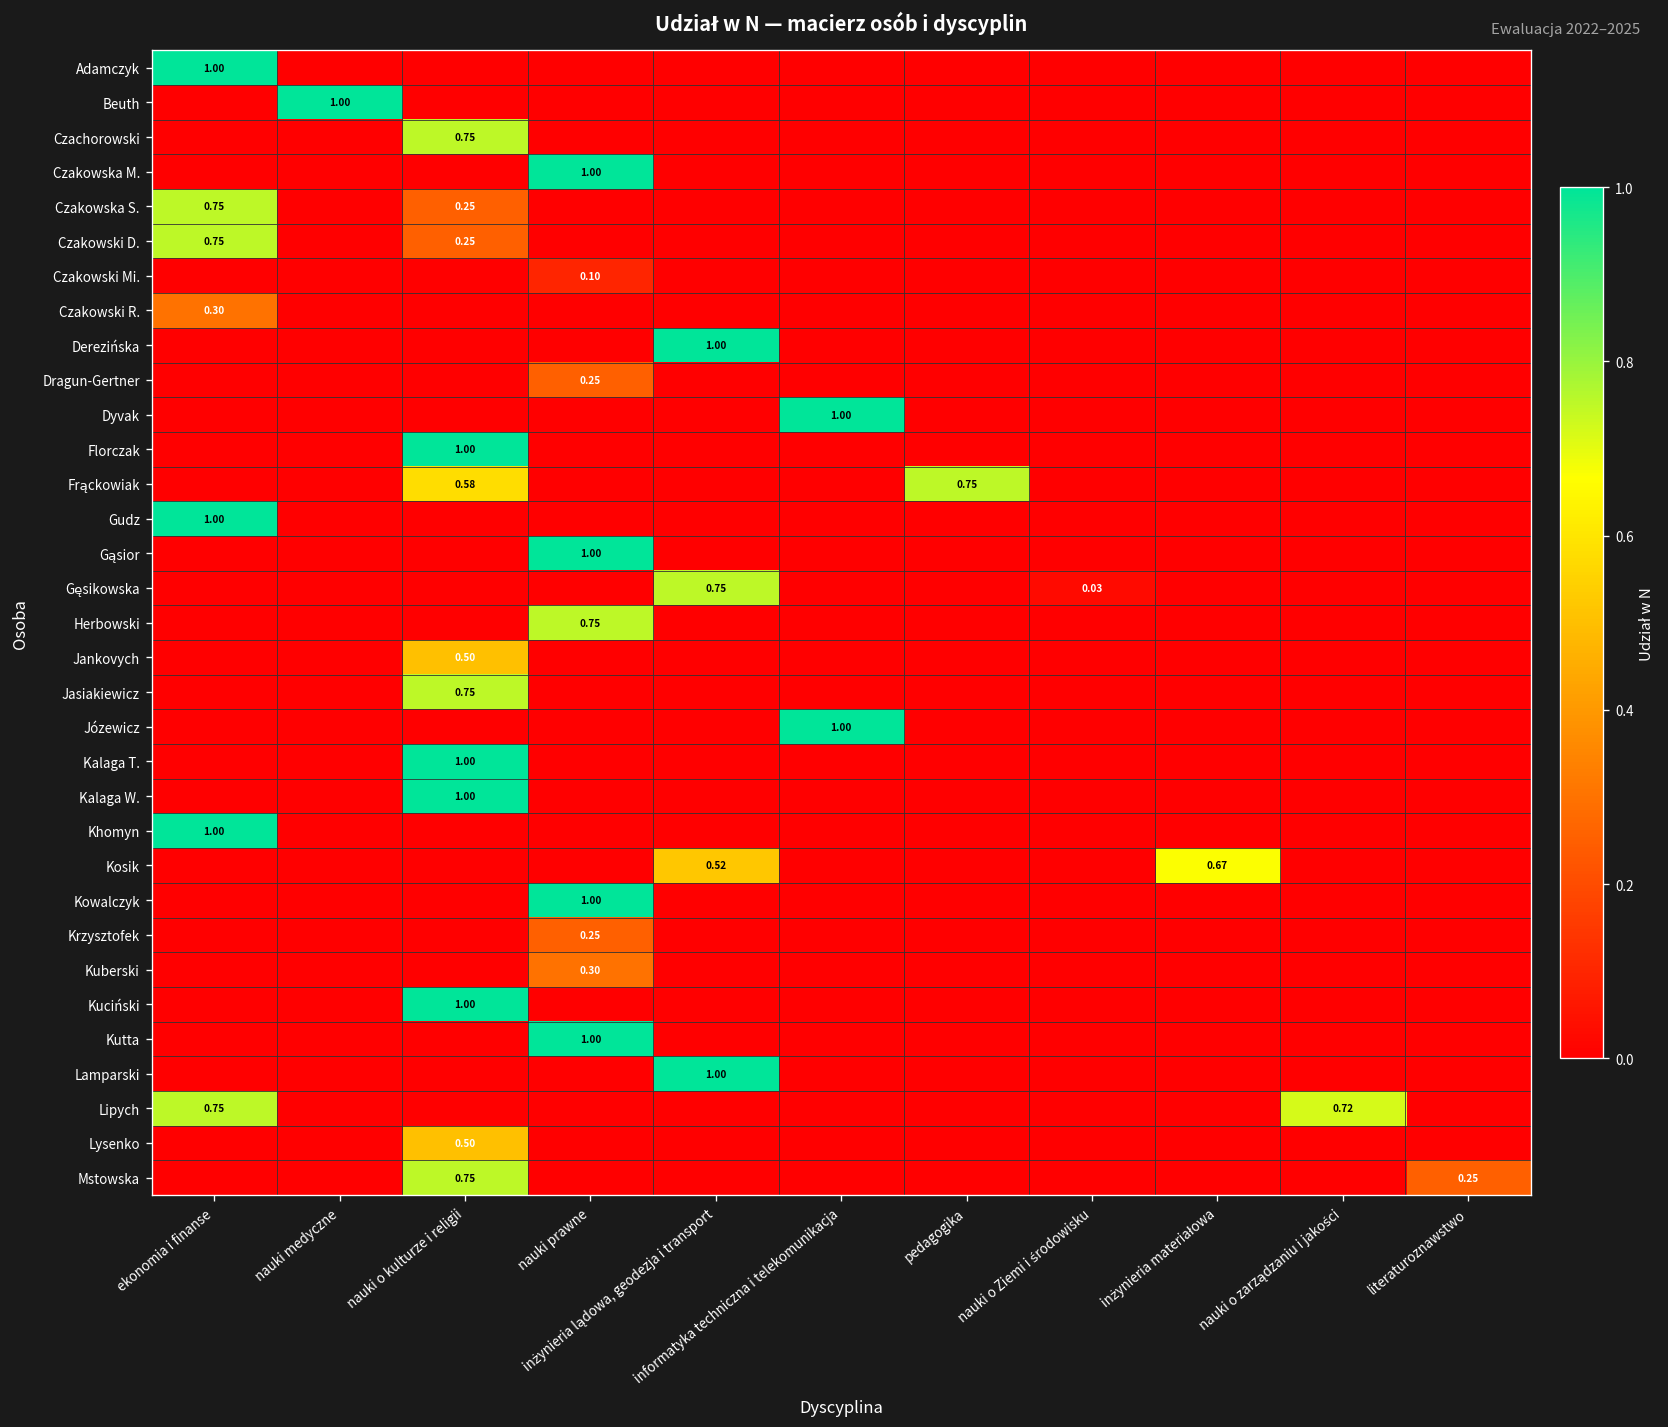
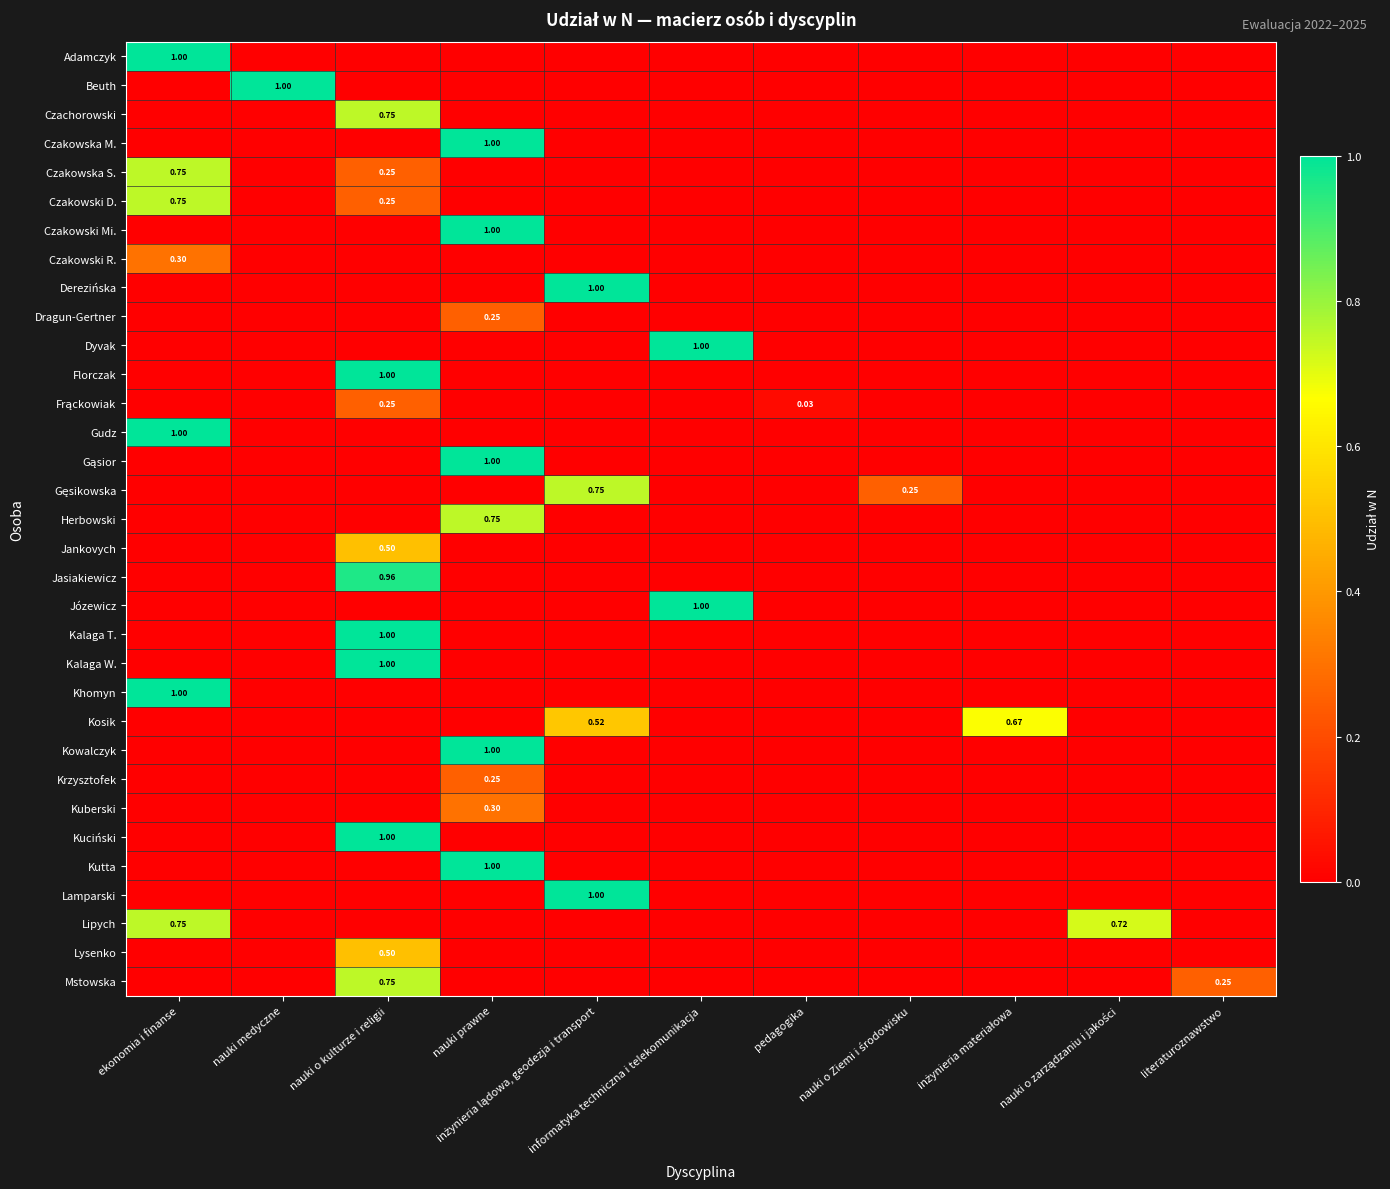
Czakowski Mi., nauki prawne: 0.10 -> 1.00
Frąckowiak, nauki o kulturze i religii: 0.58 -> 0.25
Frąckowiak, pedagogika: 0.75 -> 0.03
Gęsikowska, nauki o Ziemi i środowisku: 0.03 -> 0.25
Jasiakiewicz, nauki o kulturze i religii: 0.75 -> 0.96
